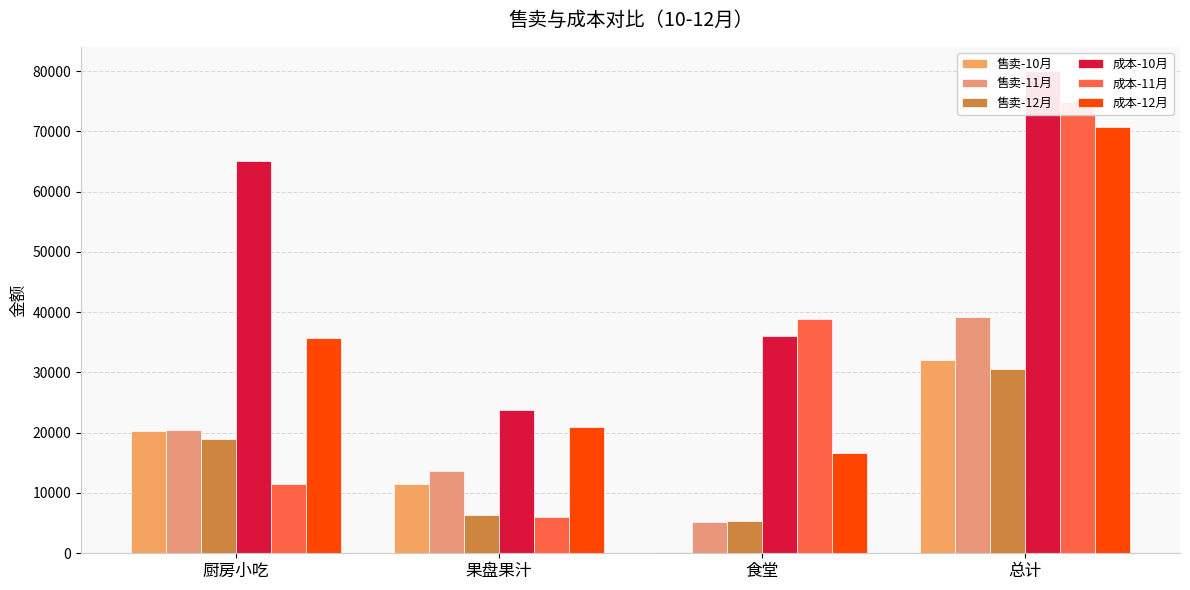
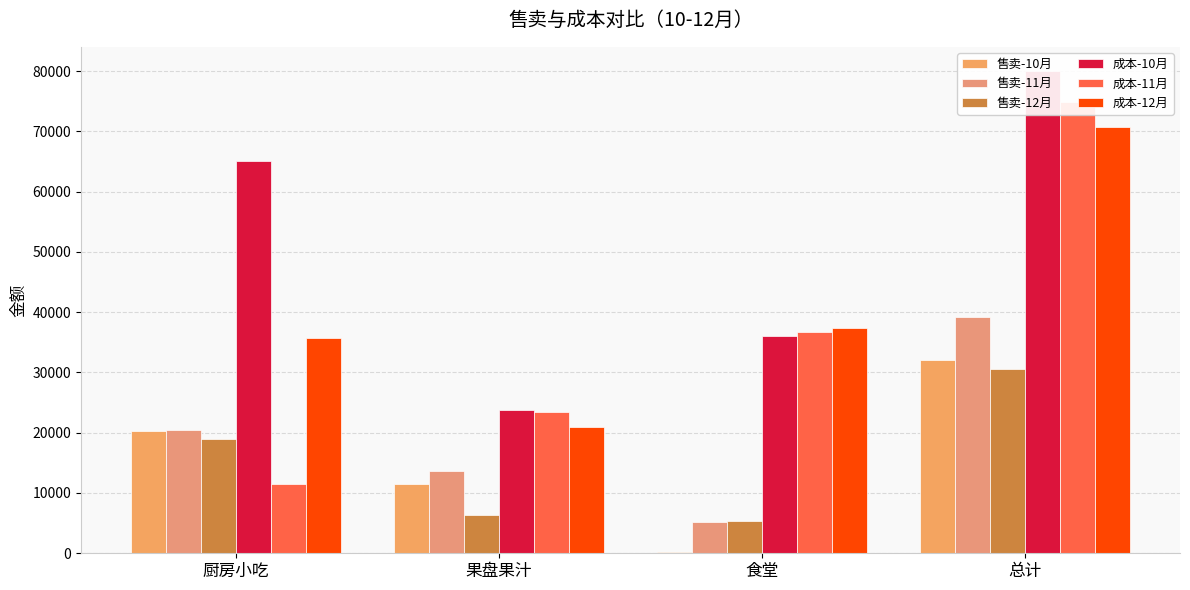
成本-11月, 果盘果汁: 6000 -> 23000
成本-11月, 食堂: 39000 -> 37000
成本-12月, 食堂: 17000 -> 37000
